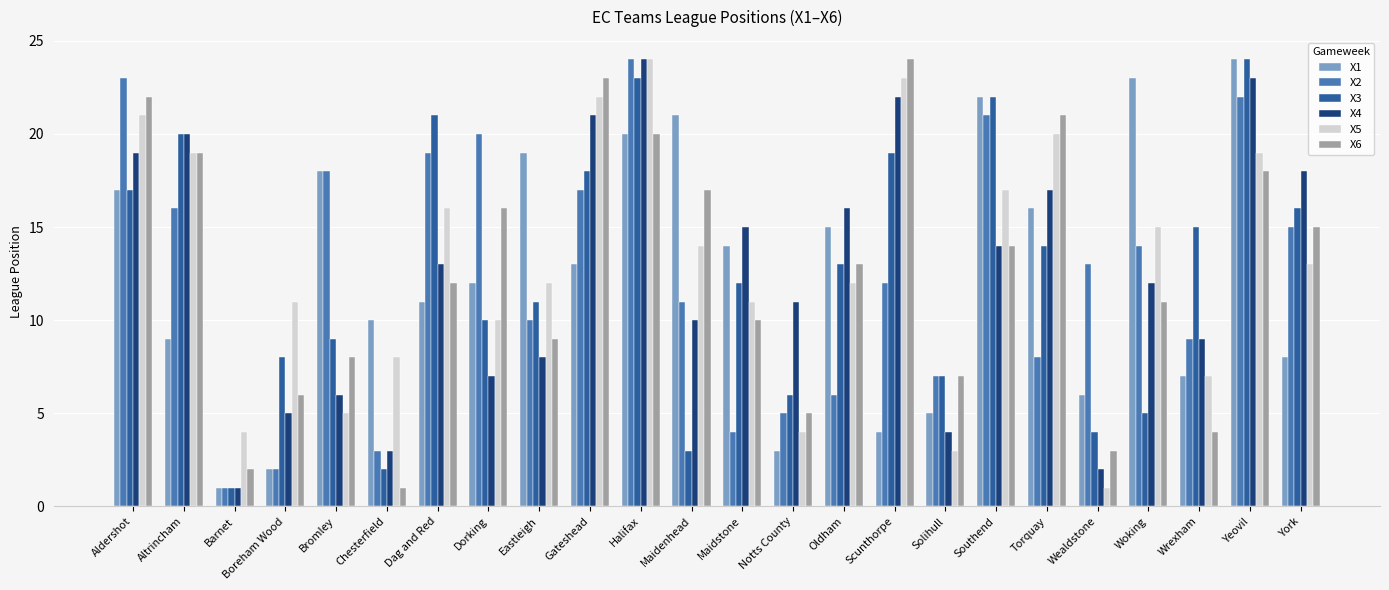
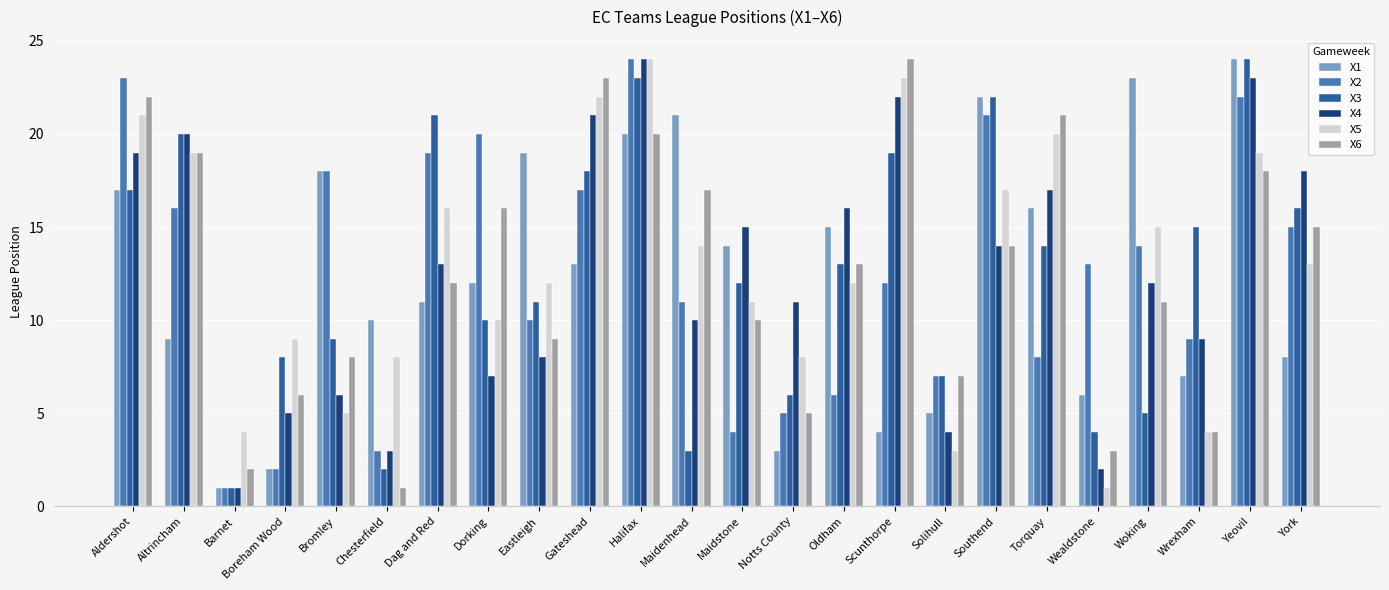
X5, Boreham Wood: 11 -> 9
X5, Notts County: 4 -> 8
X5, Wrexham: 7 -> 4
